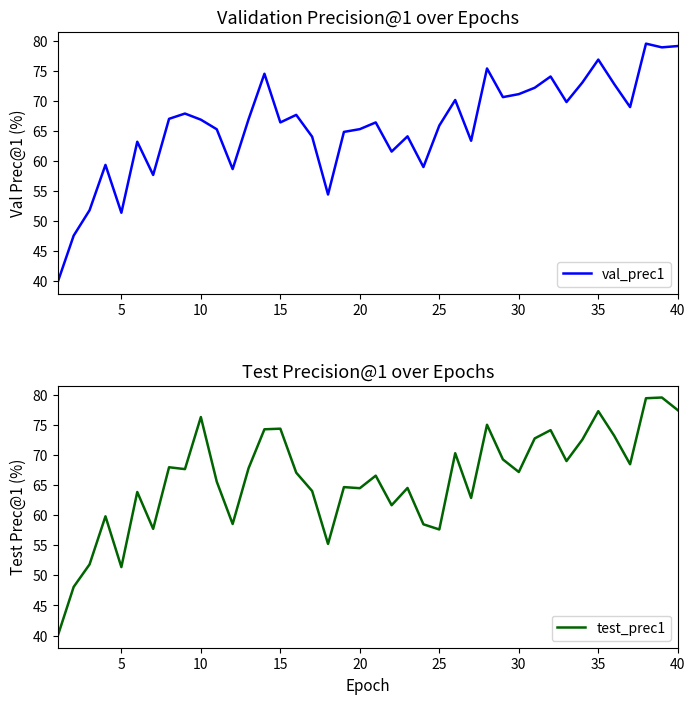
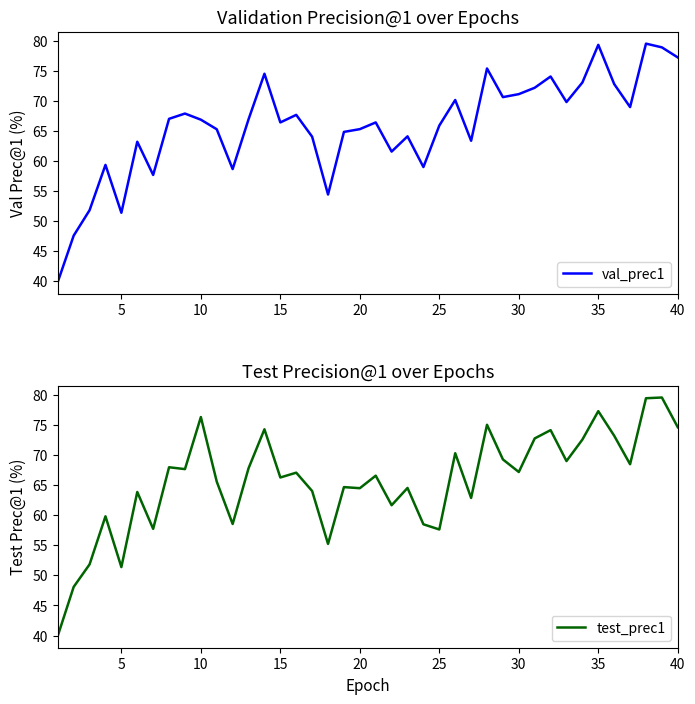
Validation Precision@1 over Epochs, 35: 77 -> 79
Validation Precision@1 over Epochs, 40: 79 -> 77
Test Precision@1 over Epochs, 15: 74 -> 66
Test Precision@1 over Epochs, 40: 77 -> 75
